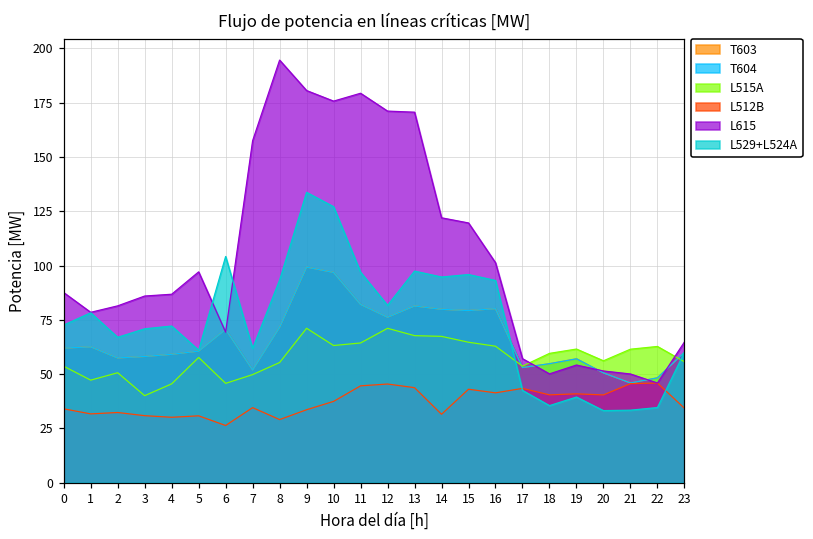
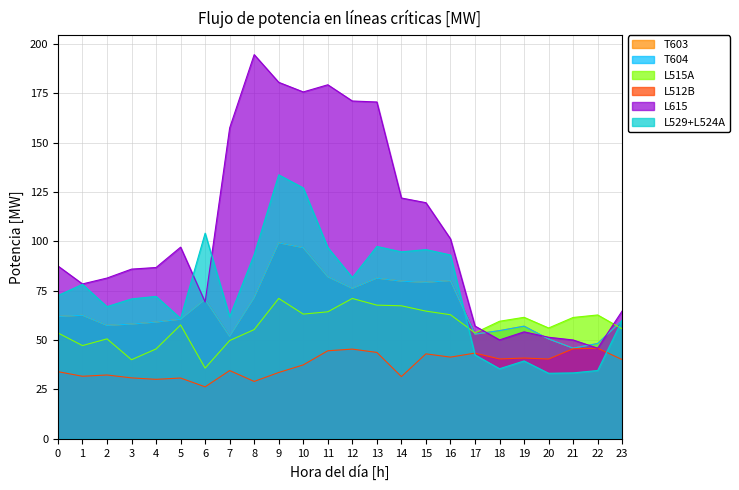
L515A, 6: 46 -> 36
L512B, 23: 34 -> 40
